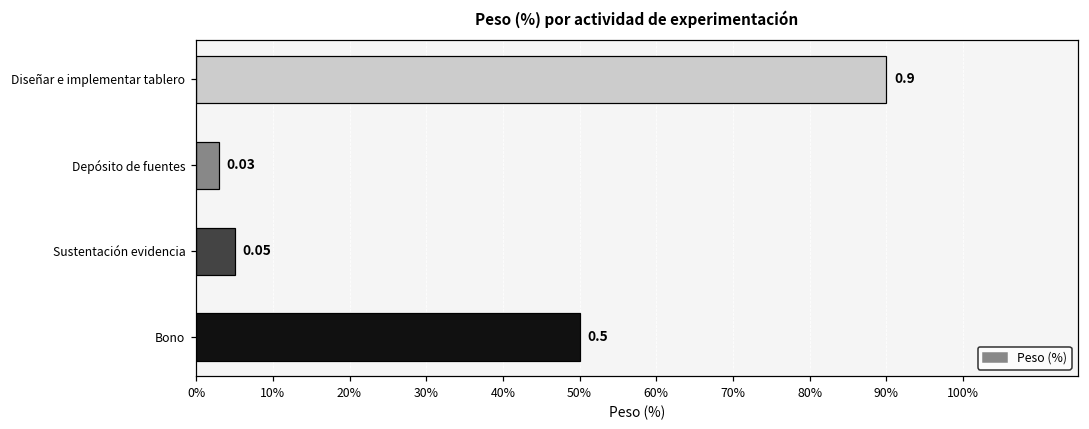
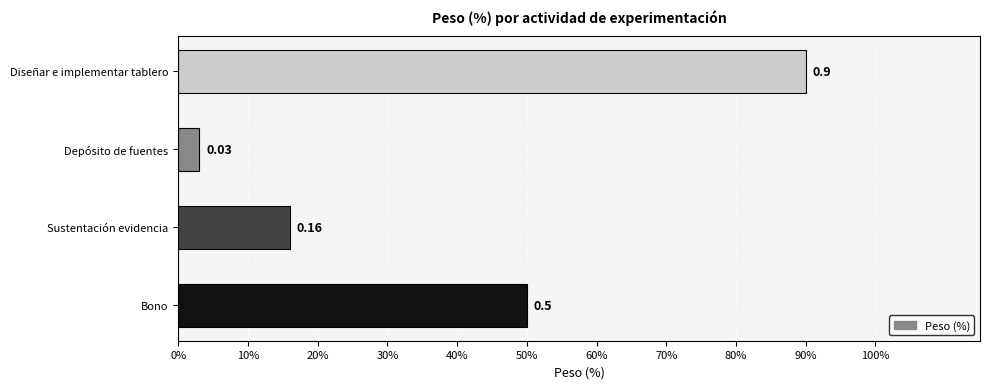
Sustentación evidencia: 0.05 -> 0.16
